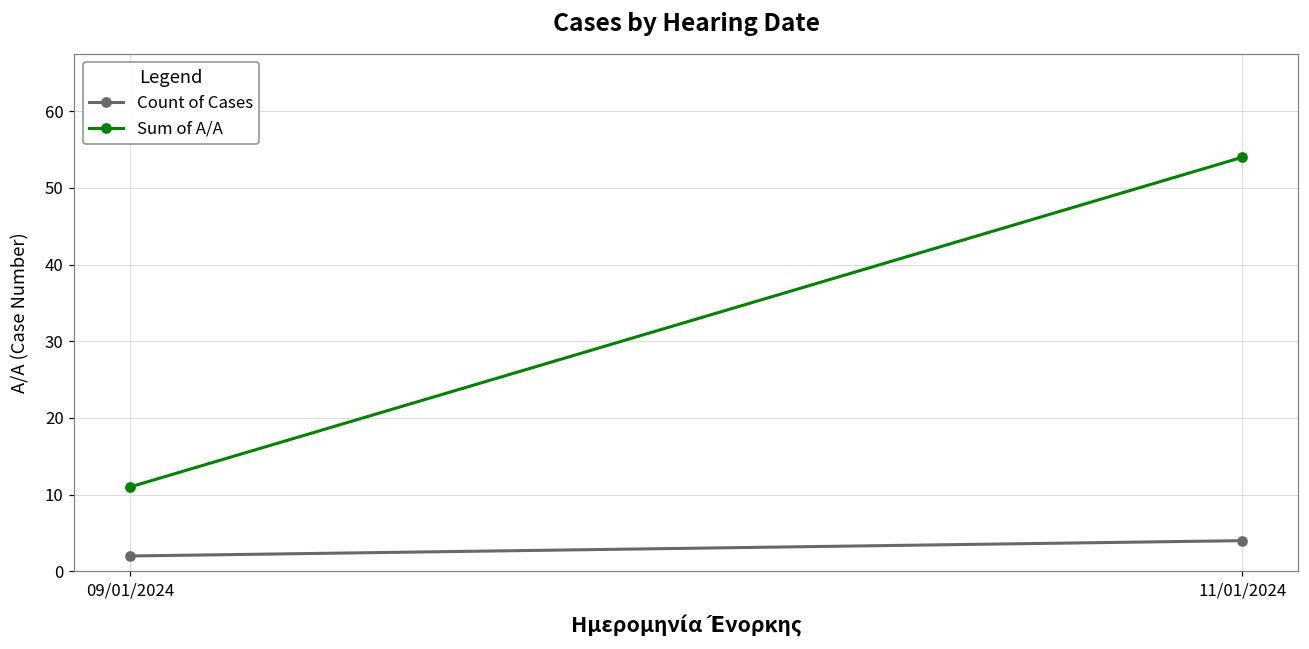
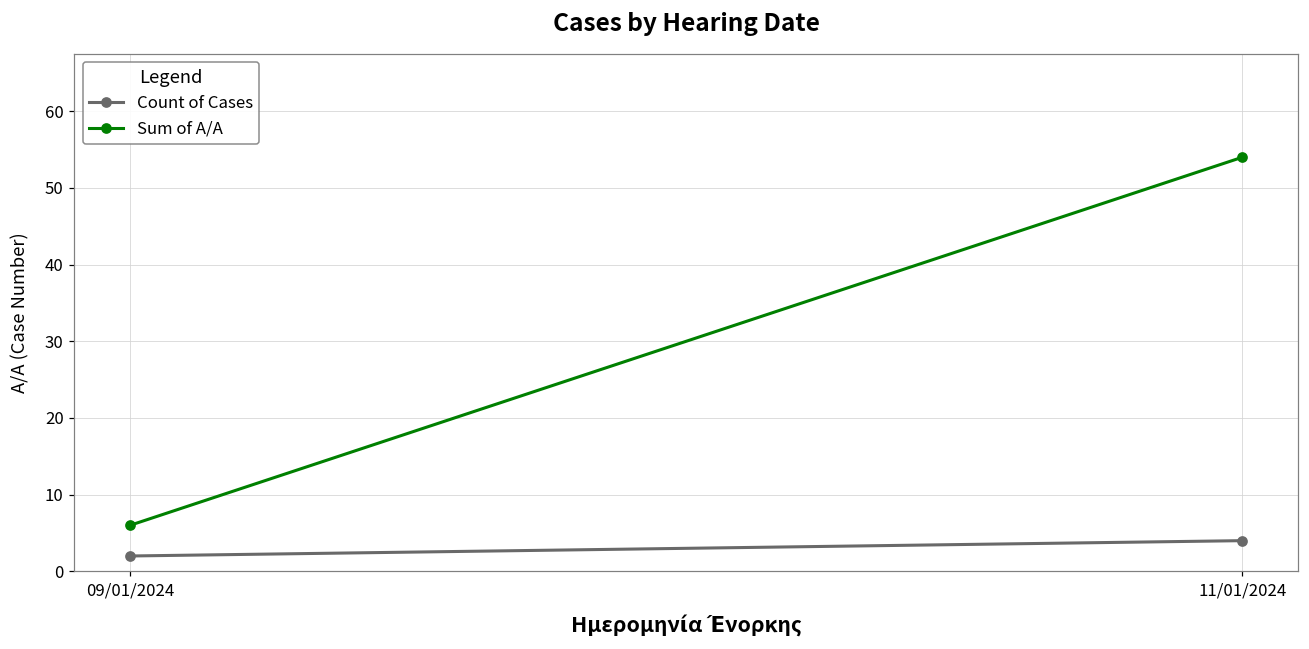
Sum of A/A, 09/01/2024: 11 -> 6
